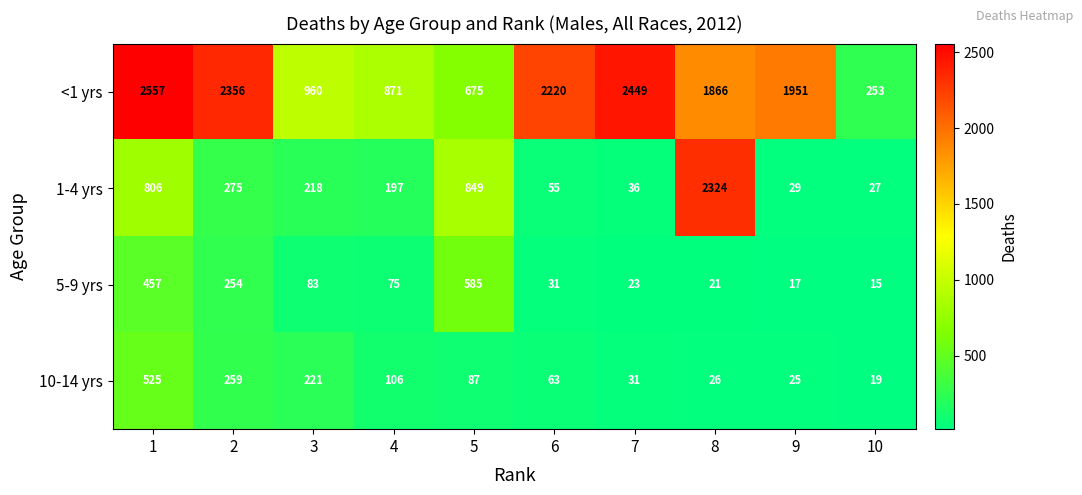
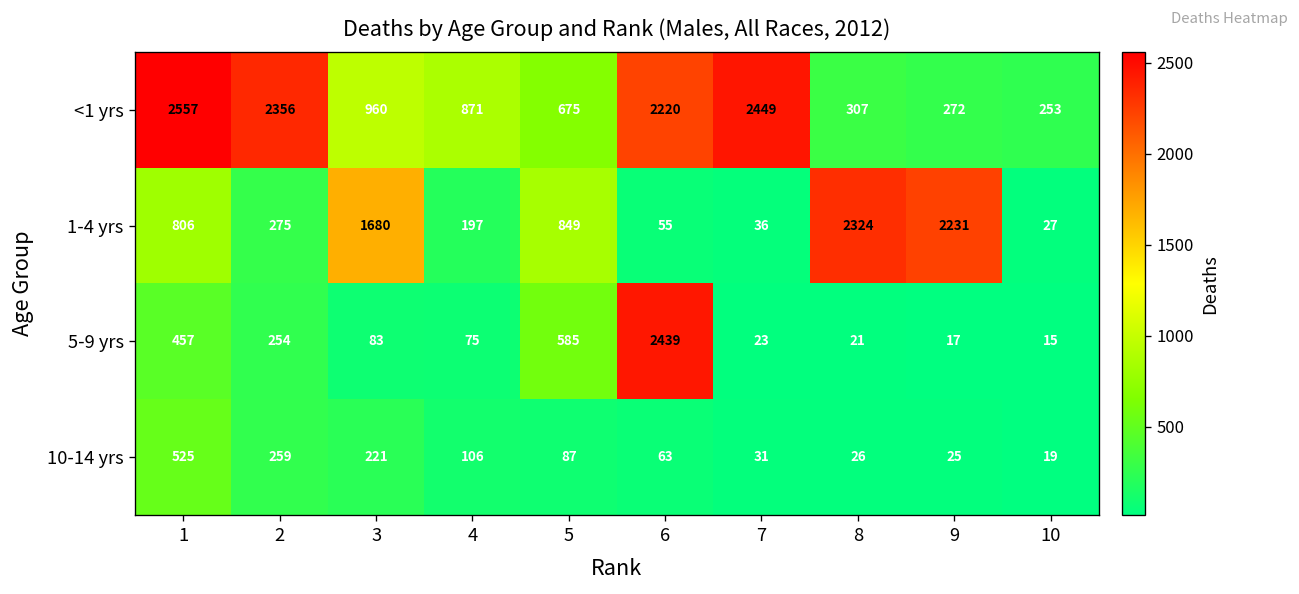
<1 yrs, 8: 1866 -> 307
<1 yrs, 9: 1951 -> 272
1-4 yrs, 3: 218 -> 1680
1-4 yrs, 9: 29 -> 2231
5-9 yrs, 6: 31 -> 2439
